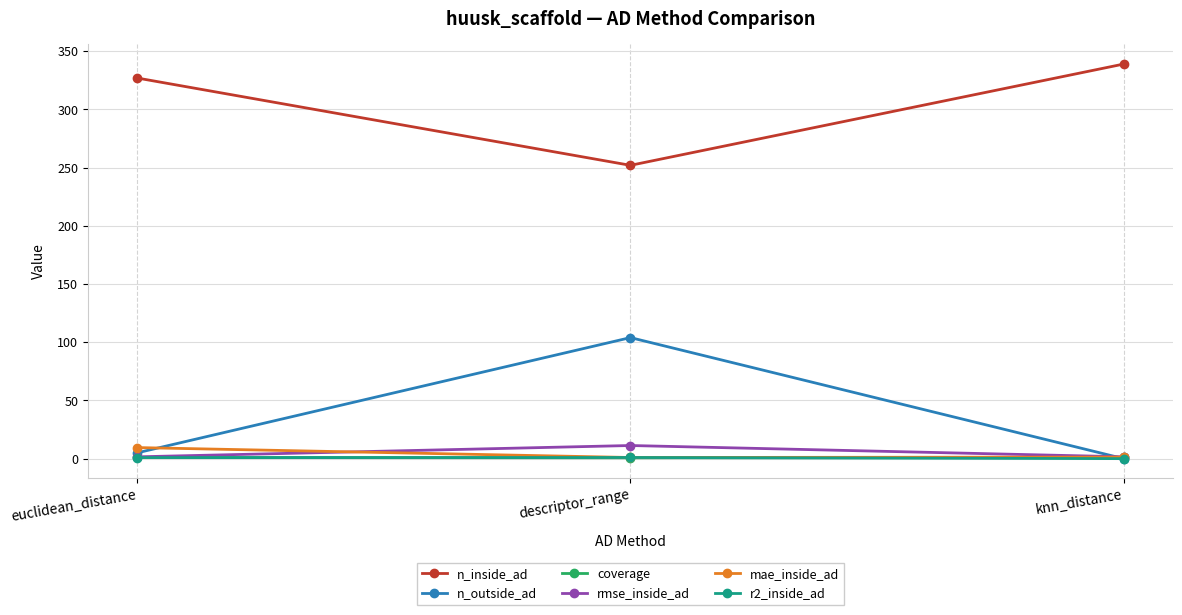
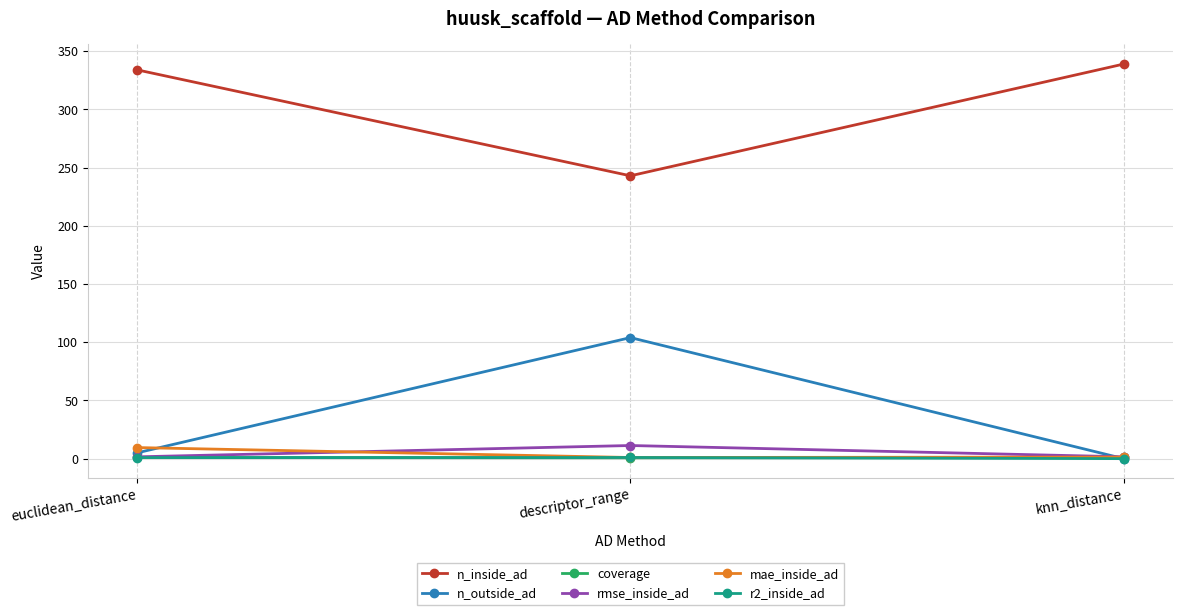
n_inside_ad, euclidean_distance: 327 -> 334
n_inside_ad, descriptor_range: 252 -> 243
